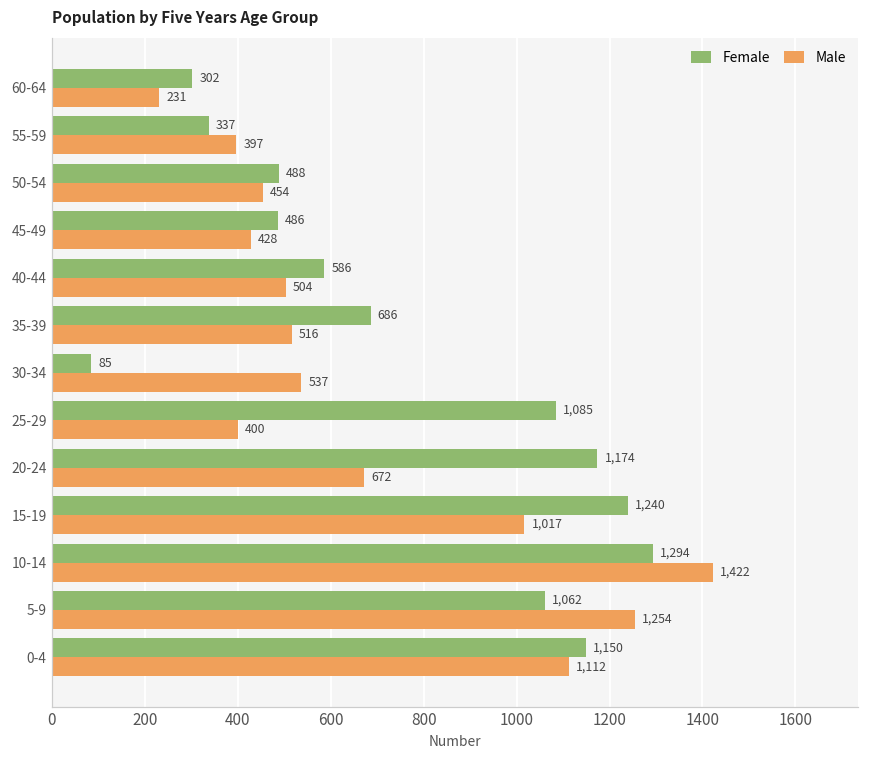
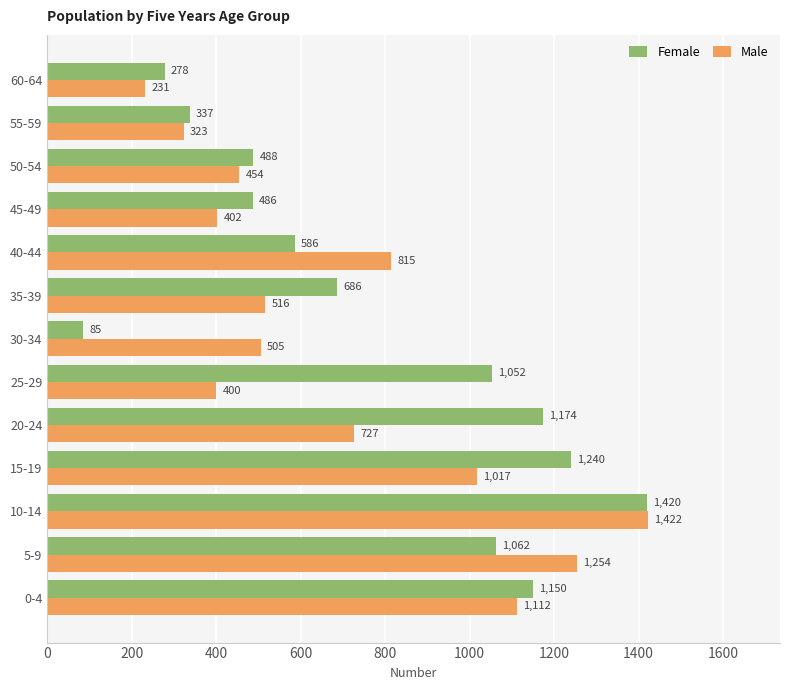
Female, 60-64: 302 -> 278
Male, 55-59: 397 -> 323
Male, 45-49: 428 -> 402
Male, 40-44: 504 -> 815
Male, 30-34: 537 -> 505
Female, 25-29: 1,085 -> 1,052
Male, 20-24: 672 -> 727
Female, 10-14: 1,294 -> 1,420
